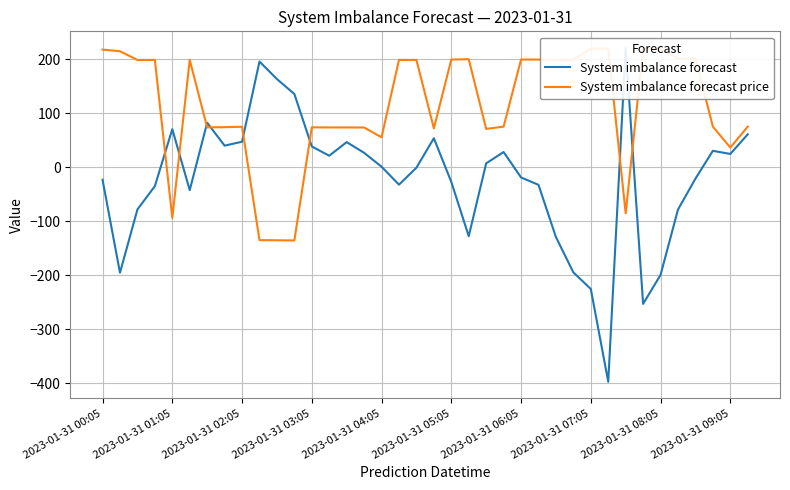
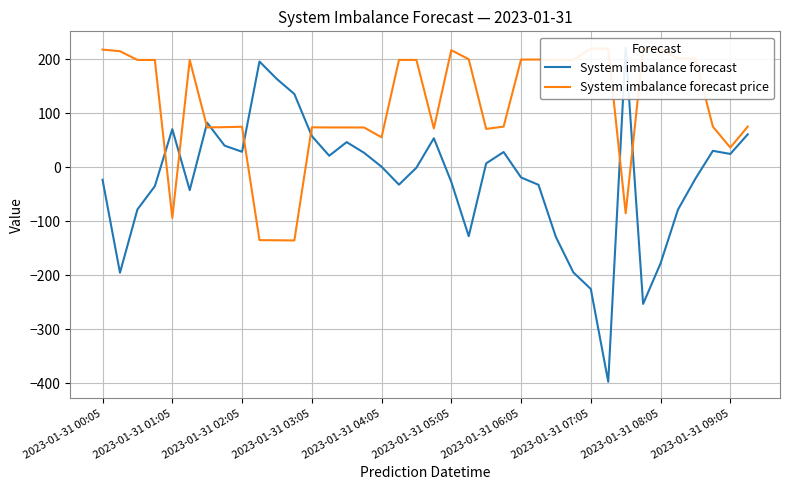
System imbalance forecast, 2023-01-31 02:05: 50 -> 30
System imbalance forecast, 2023-01-31 03:05: 40 -> 60
System imbalance forecast price, 2023-01-31 05:05: 200 -> 220
System imbalance forecast, 2023-01-31 08:05: -200 -> -180
